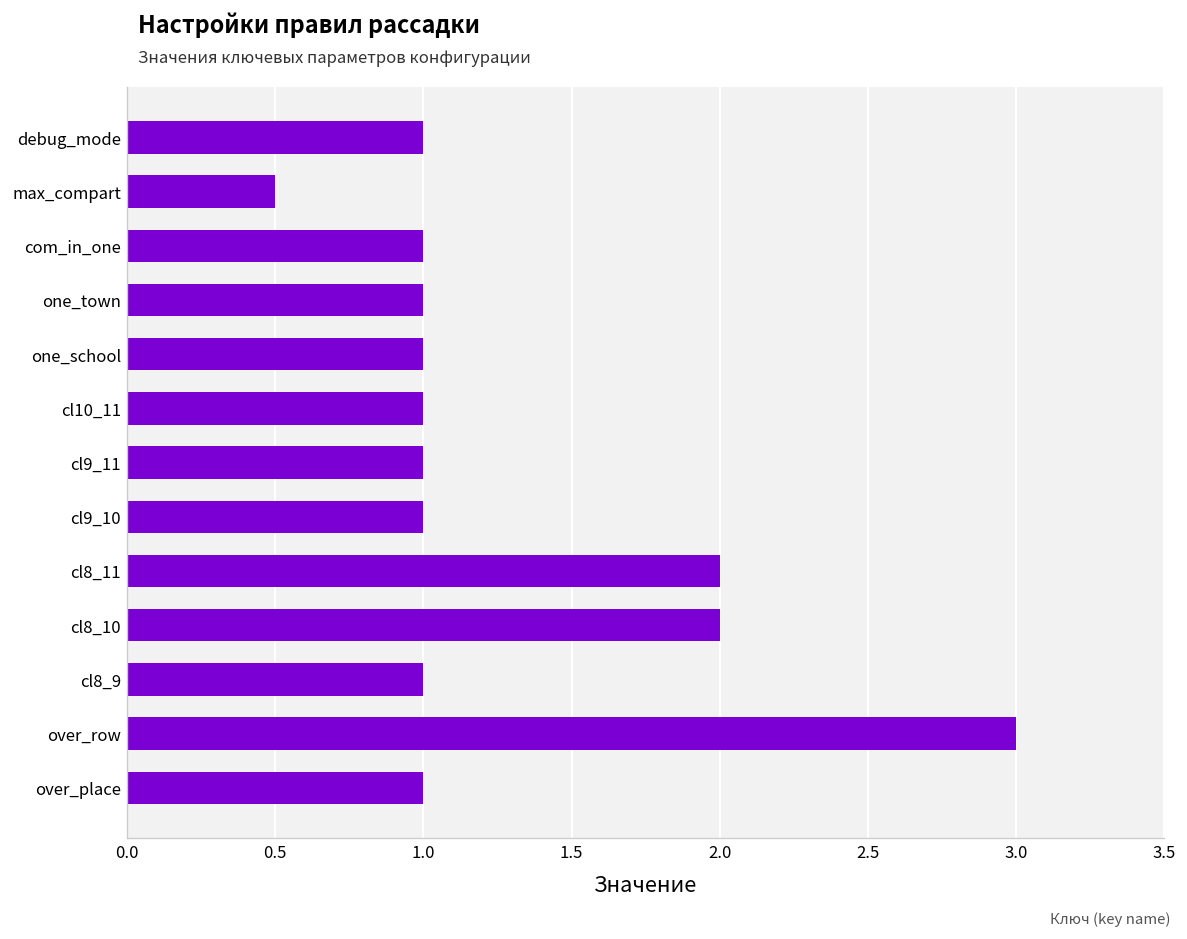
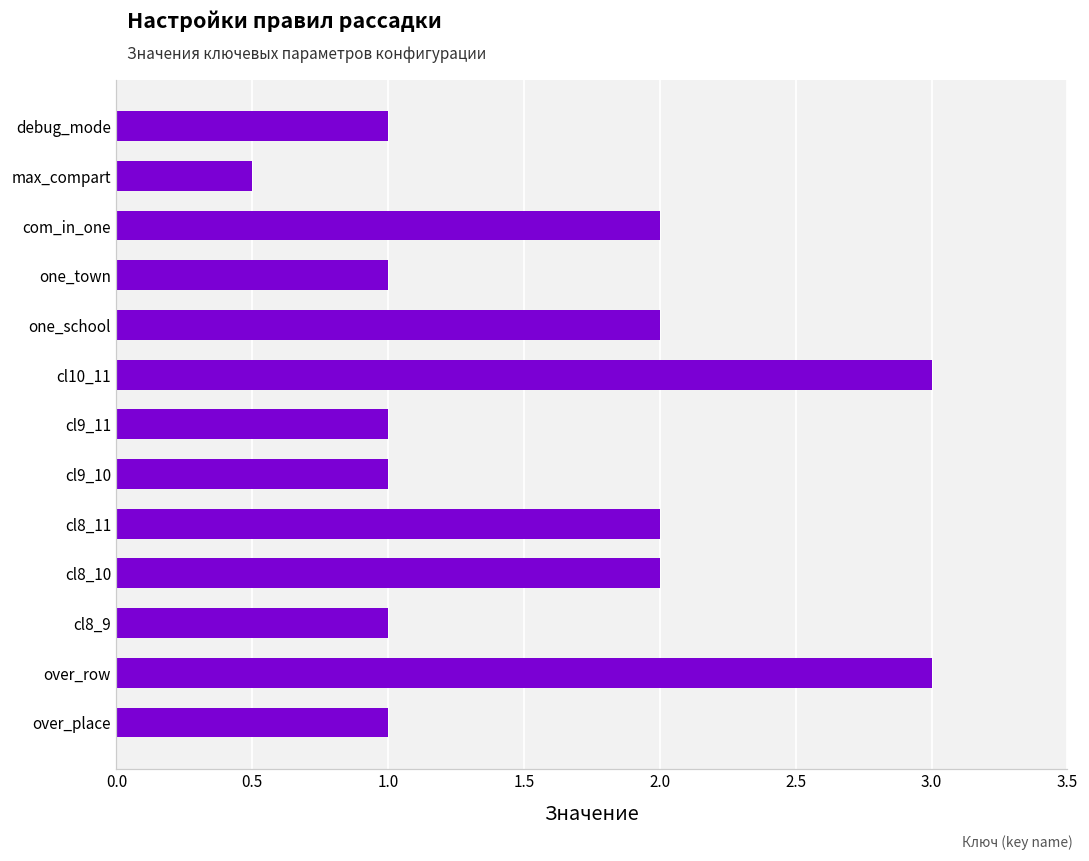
com_in_one: 1 -> 2
one_school: 1 -> 2
cl10_11: 1 -> 3
